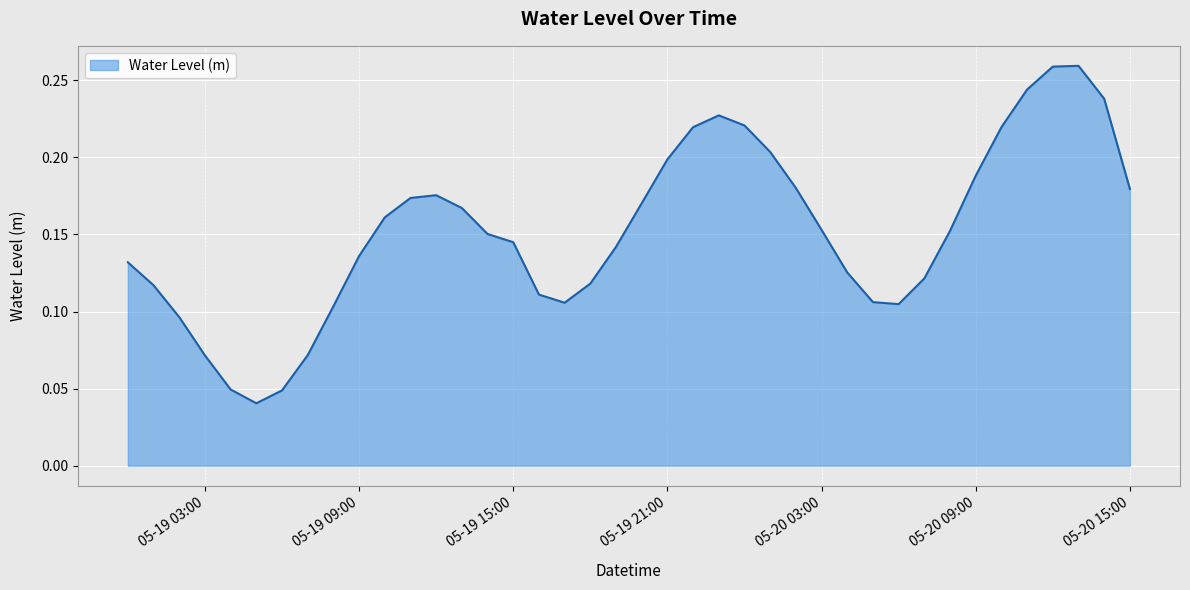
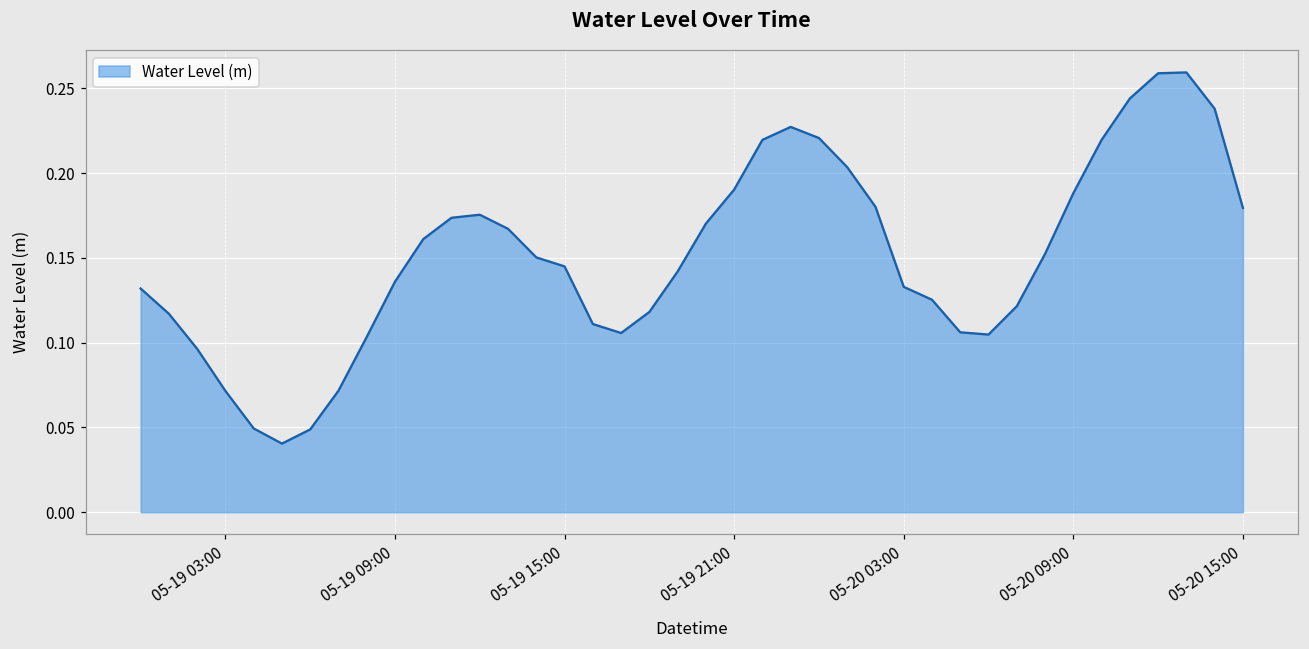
05-19 21:00: 0.199 -> 0.190
05-20 03:00: 0.153 -> 0.133
